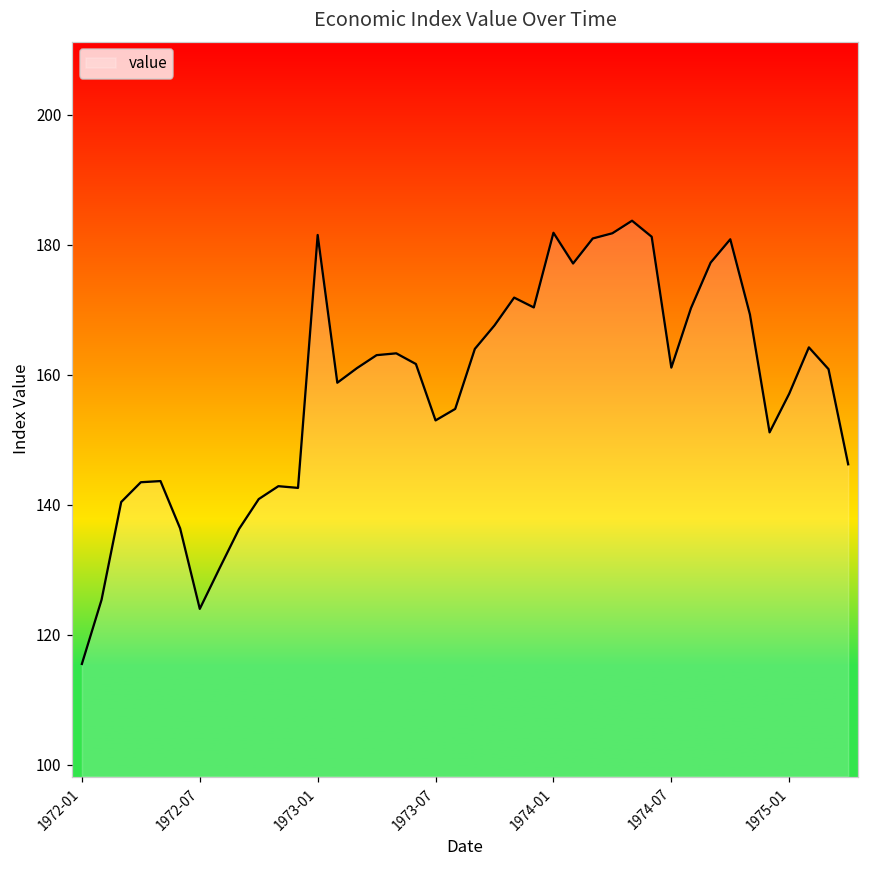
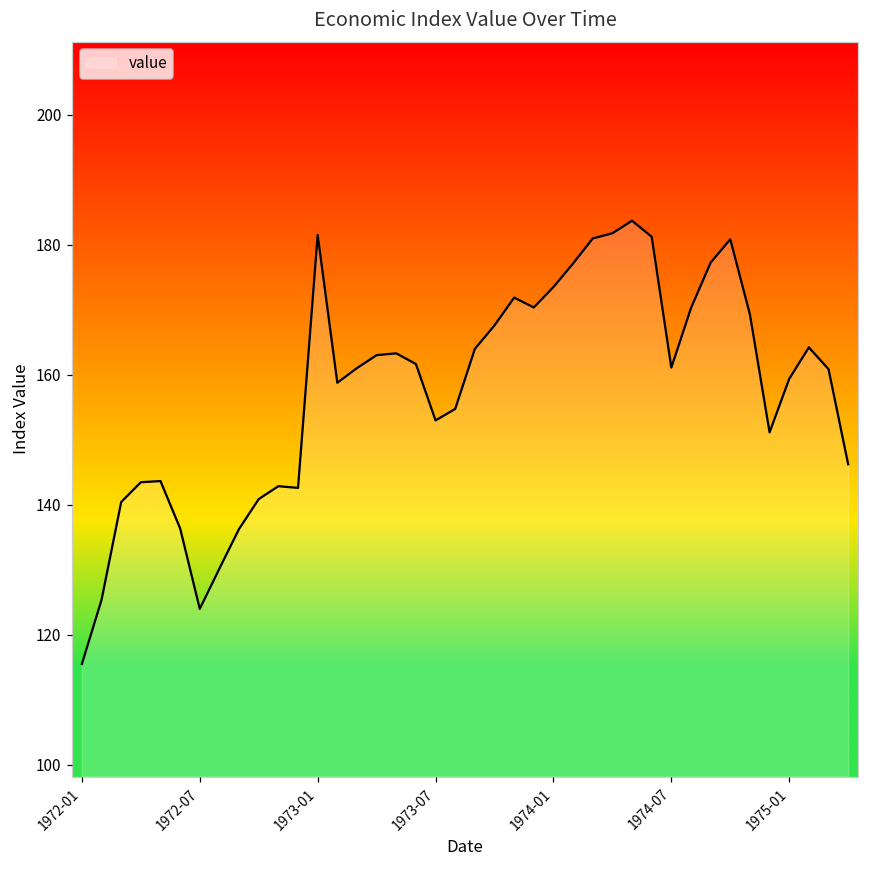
1974-01: 182 -> 174
1975-01: 157 -> 159
